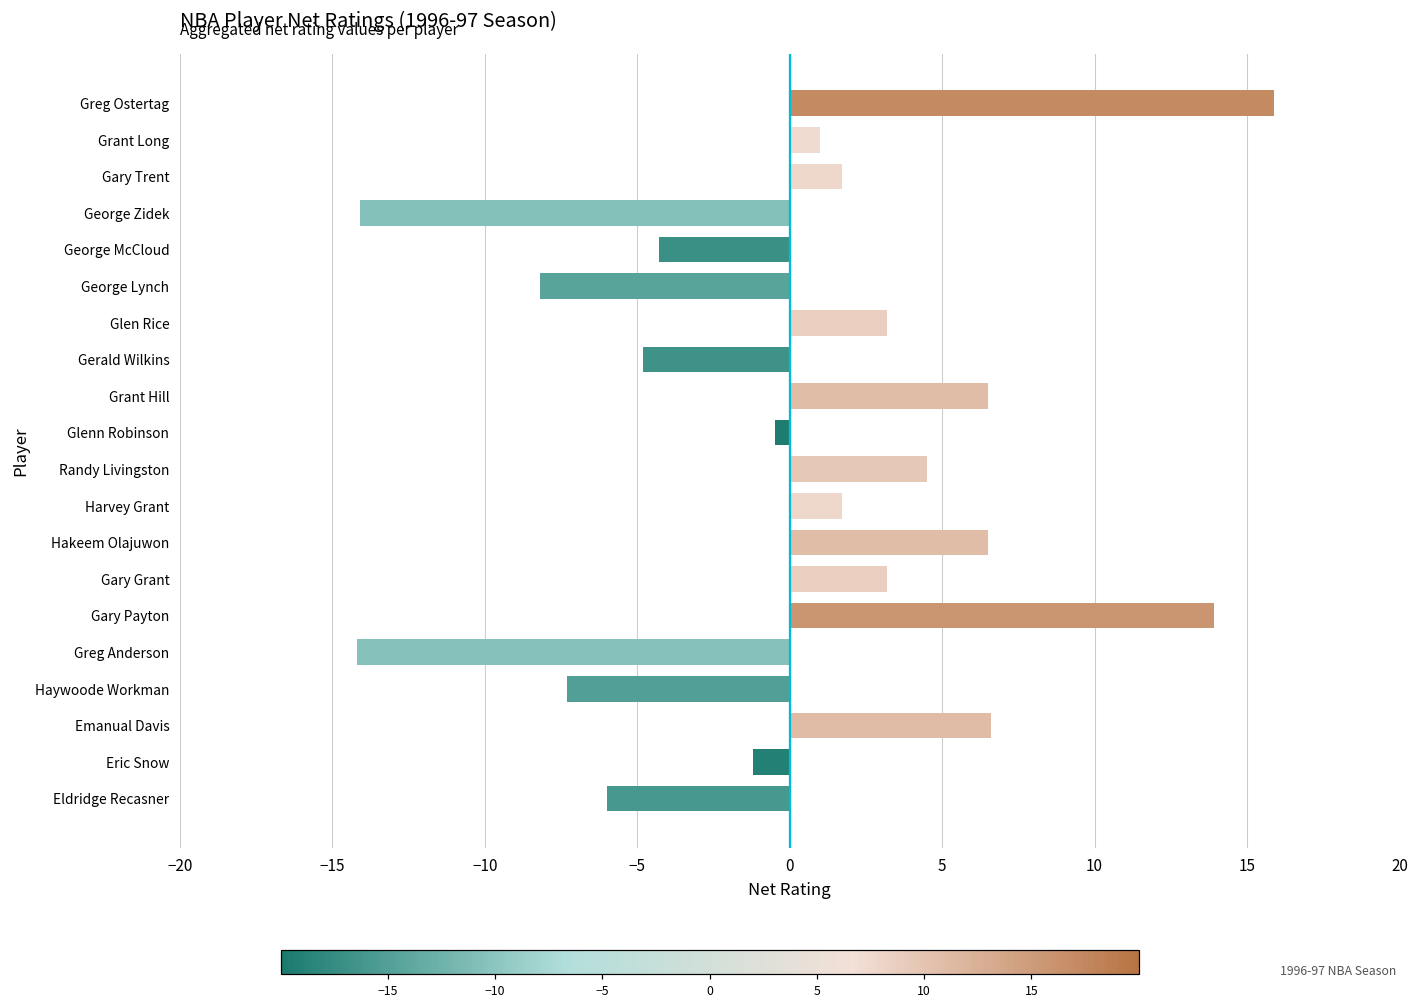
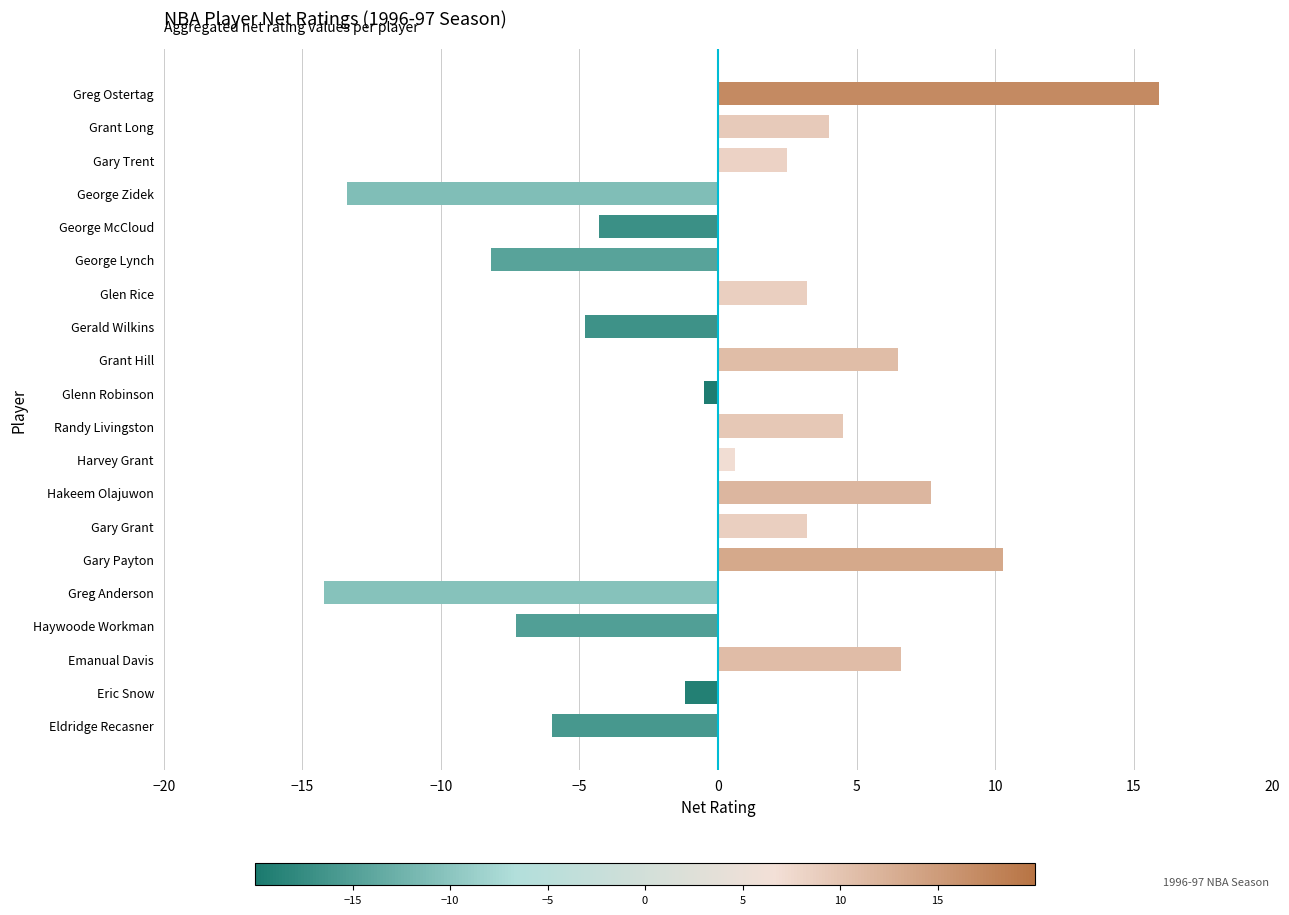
Grant Long: 1 -> 4
Gary Trent: 1.7 -> 2.5
George Zidek: -14.1 -> -13.4
Harvey Grant: 1.7 -> 0.6
Hakeem Olajuwon: 6.5 -> 7.7
Gary Payton: 13.9 -> 10.3
